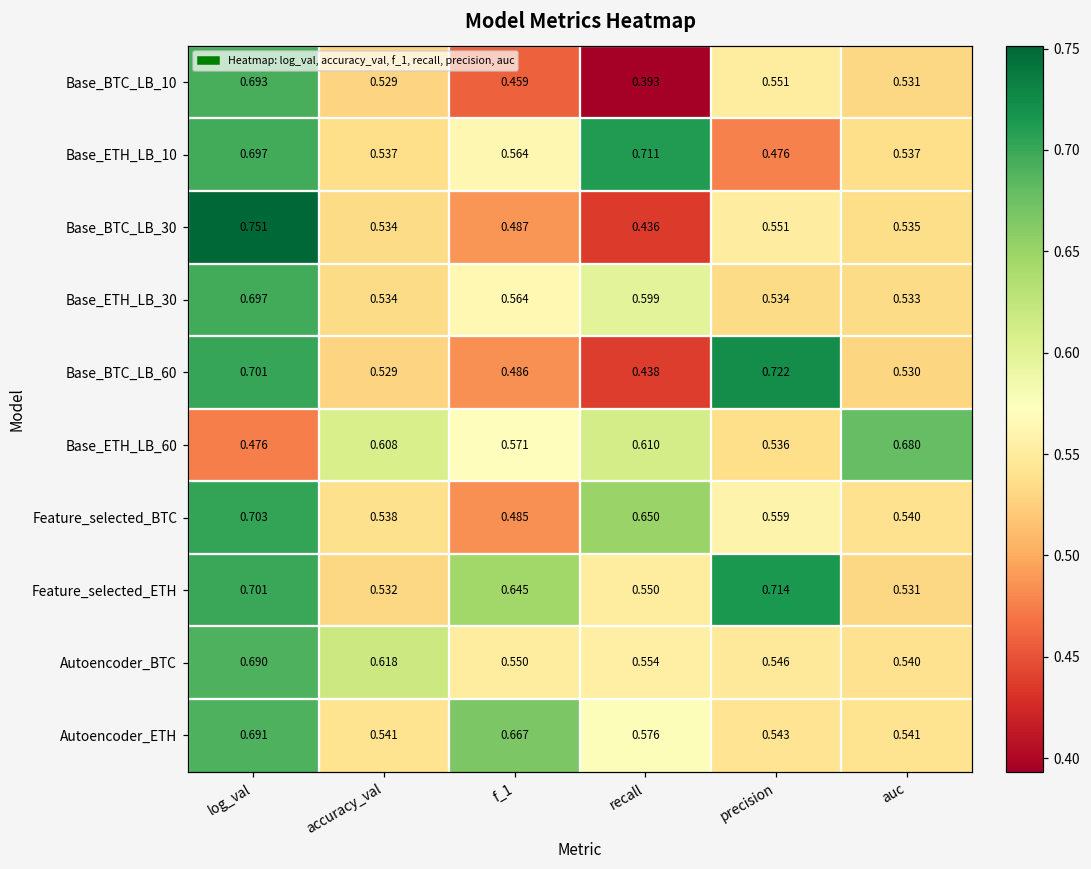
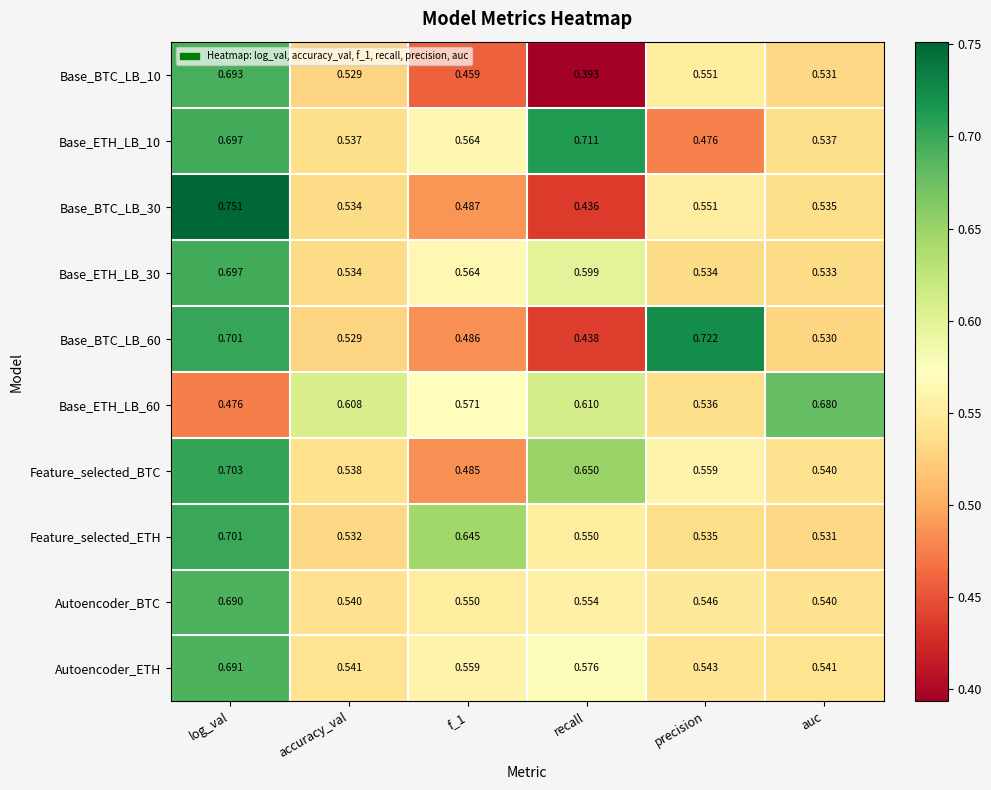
Feature_selected_ETH, precision: 0.714 -> 0.535
Autoencoder_BTC, accuracy_val: 0.618 -> 0.540
Autoencoder_ETH, f_1: 0.667 -> 0.559
